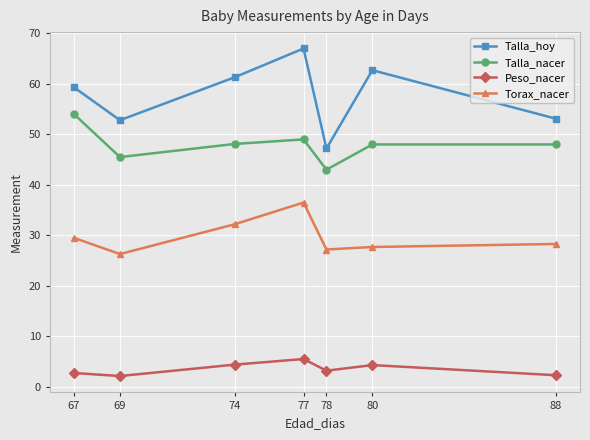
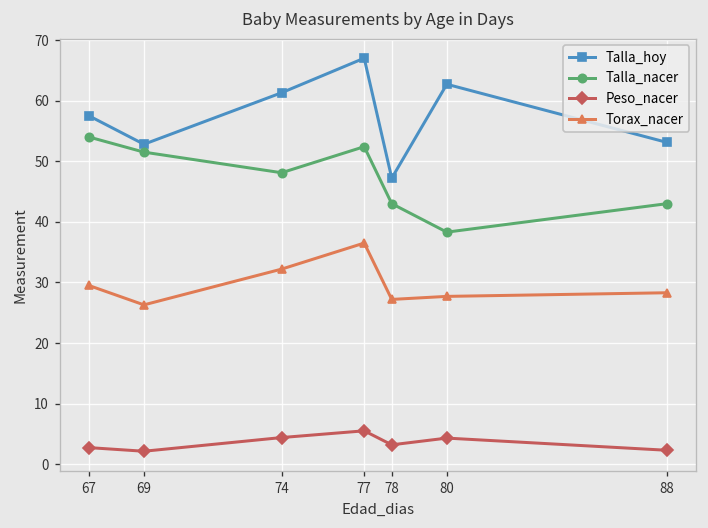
Talla_hoy, 67: 59 -> 58
Talla_nacer, 69: 46 -> 52
Talla_nacer, 77: 49 -> 52
Talla_nacer, 80: 48 -> 38
Talla_nacer, 88: 48 -> 43
